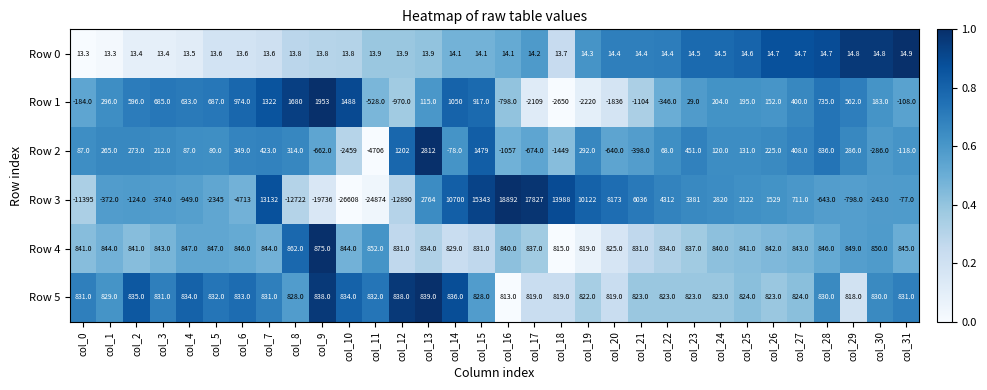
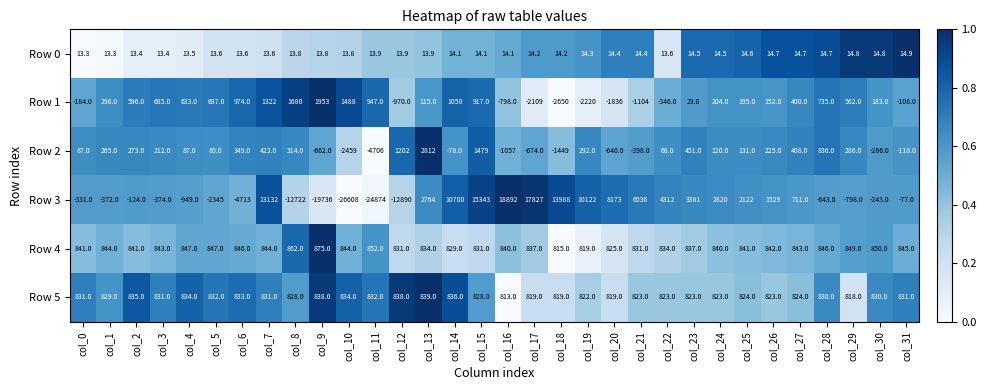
Row 0, col_18: 13.7 -> 14.2
Row 0, col_22: 14.4 -> 13.6
Row 1, col_11: -528.0 -> 947.0
Row 3, col_0: -11395 -> -331.0
